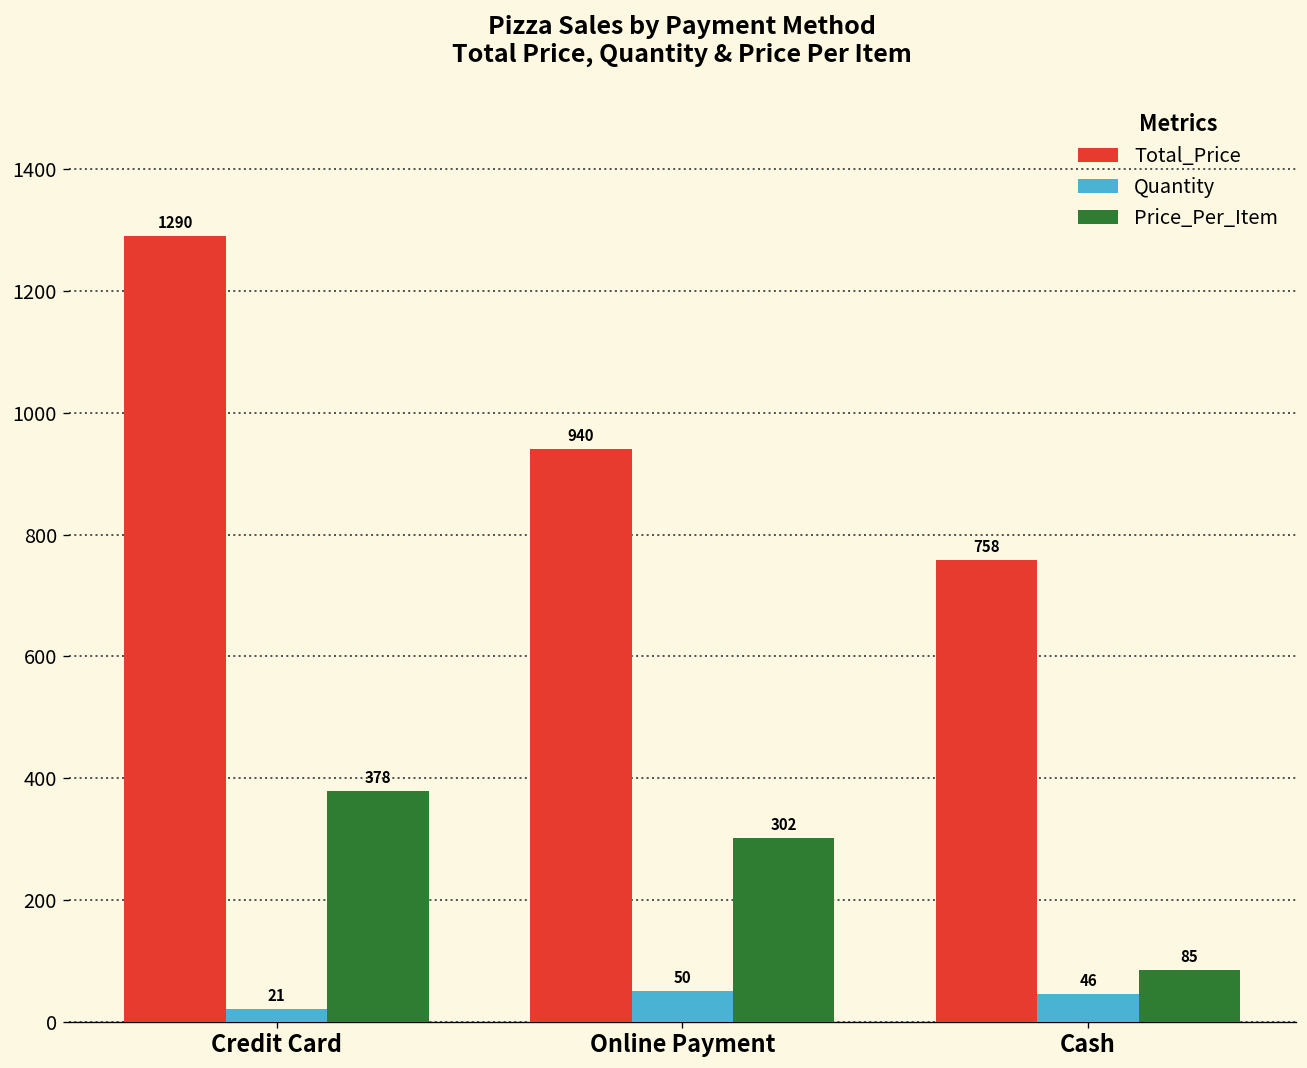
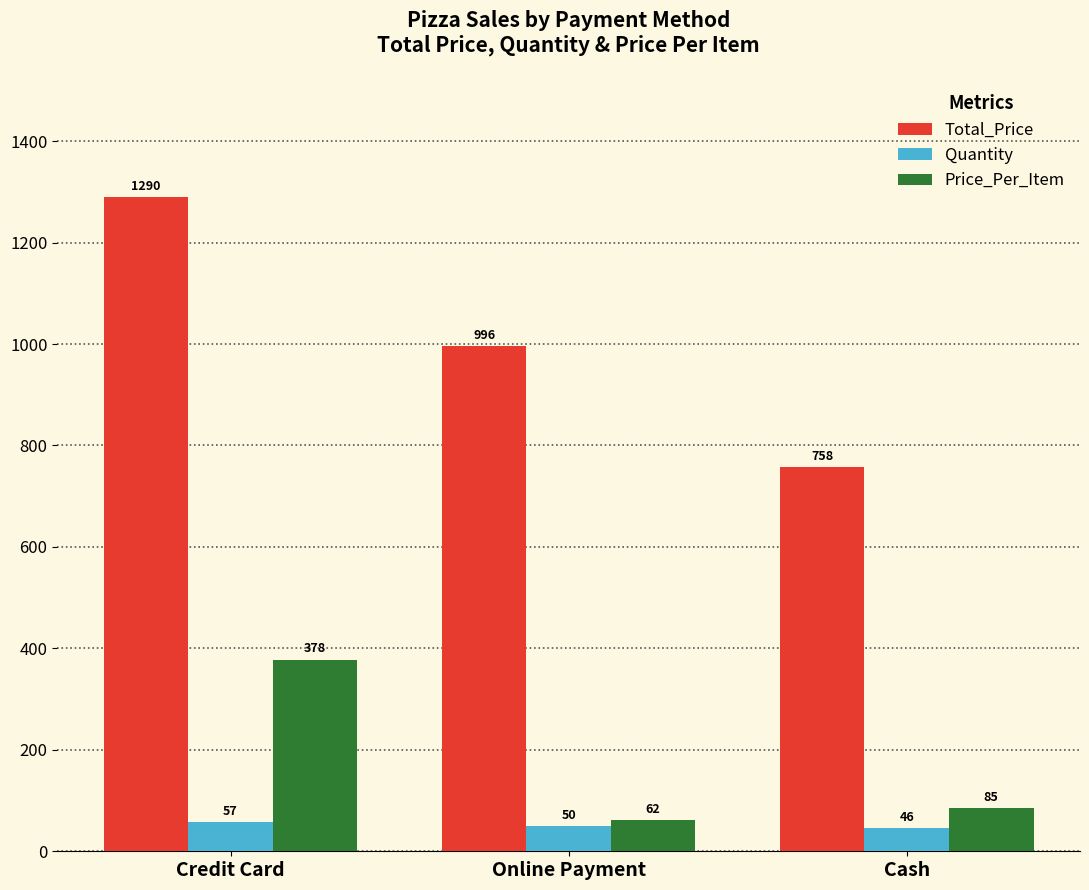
Quantity, Credit Card: 21 -> 57
Total_Price, Online Payment: 940 -> 996
Price_Per_Item, Online Payment: 302 -> 62
